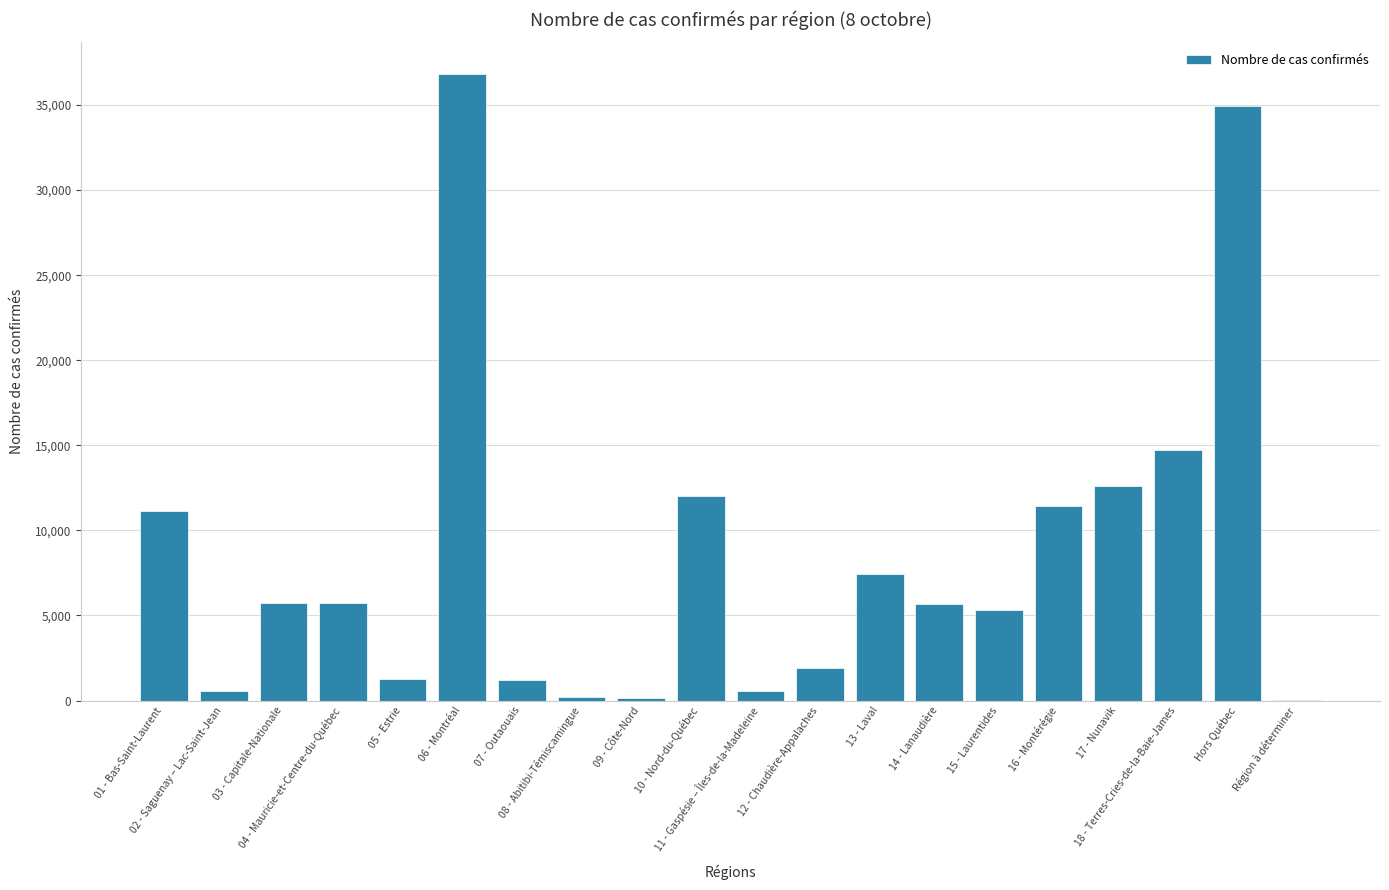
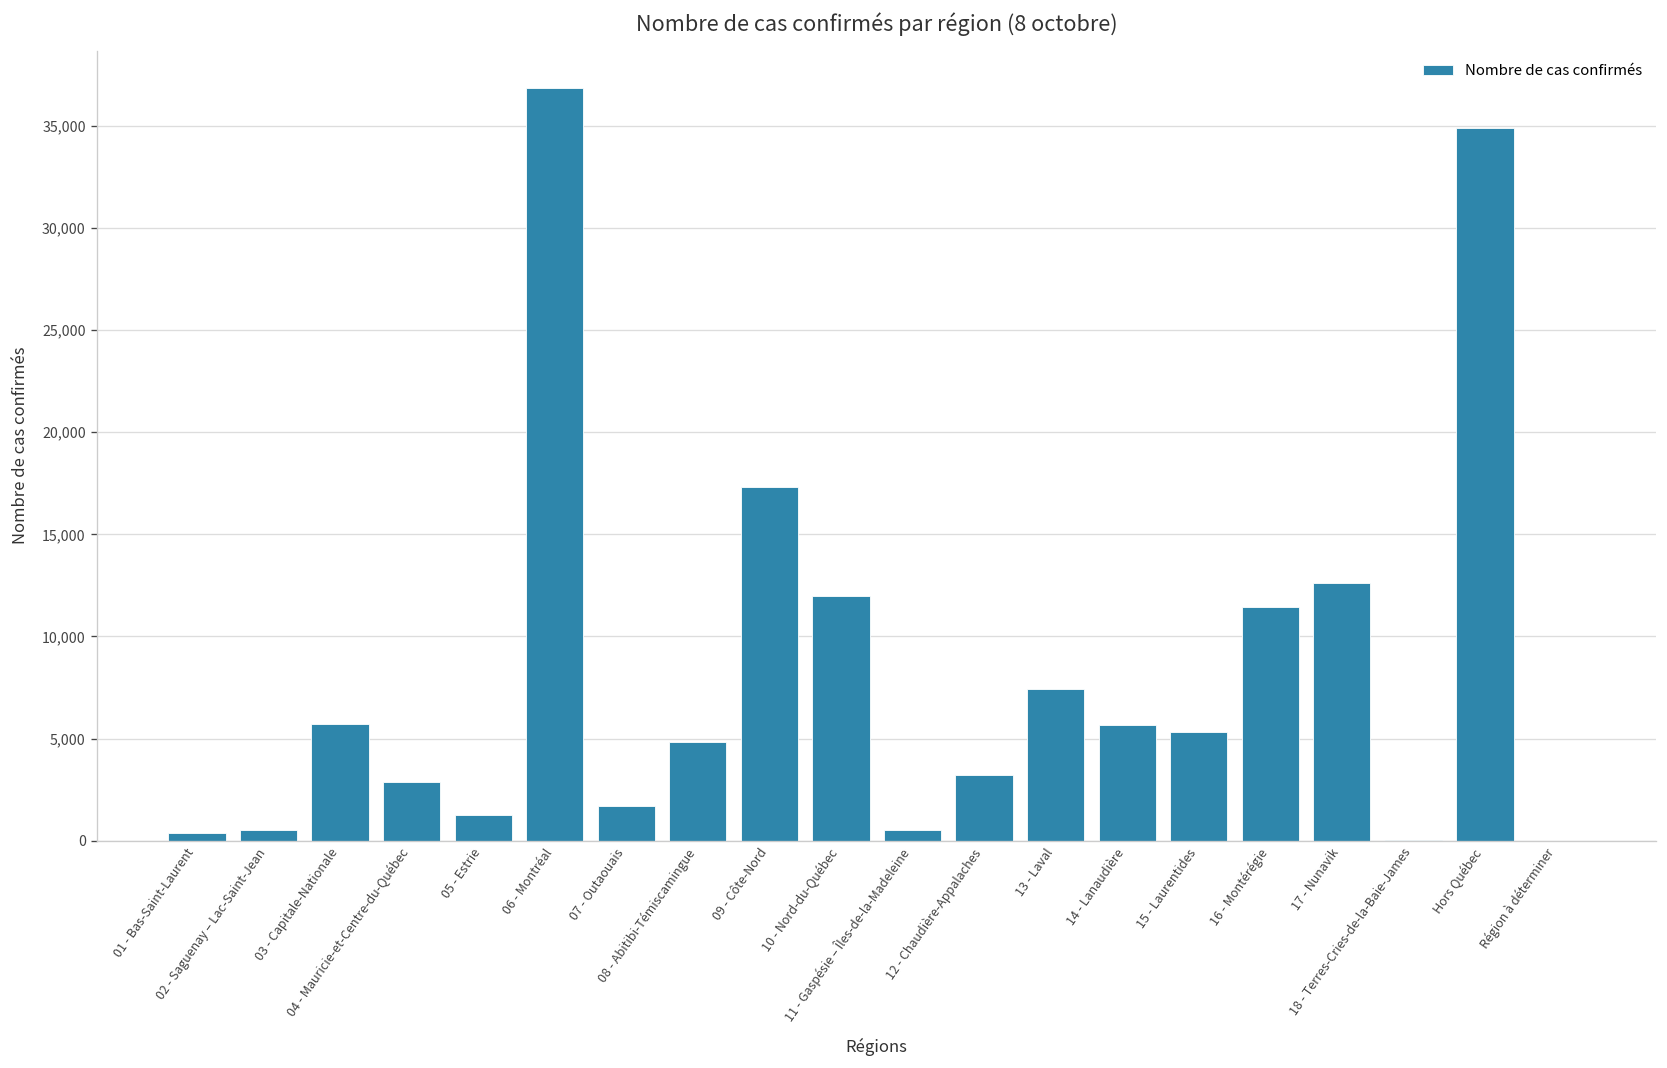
01 - Bas-Saint-Laurent: 11,200 -> 400
04 - Mauricie-et-Centre-du-Québec: 5,700 -> 2,900
07 - Outaouais: 1,200 -> 1,700
08 - Abitibi-Témiscamingue: 200 -> 4,800
09 - Côte-Nord: 200 -> 17,300
12 - Chaudière-Appalaches: 1,900 -> 3,200
18 - Terres-Cries-de-la-Baie-James: 14,700 -> 0
